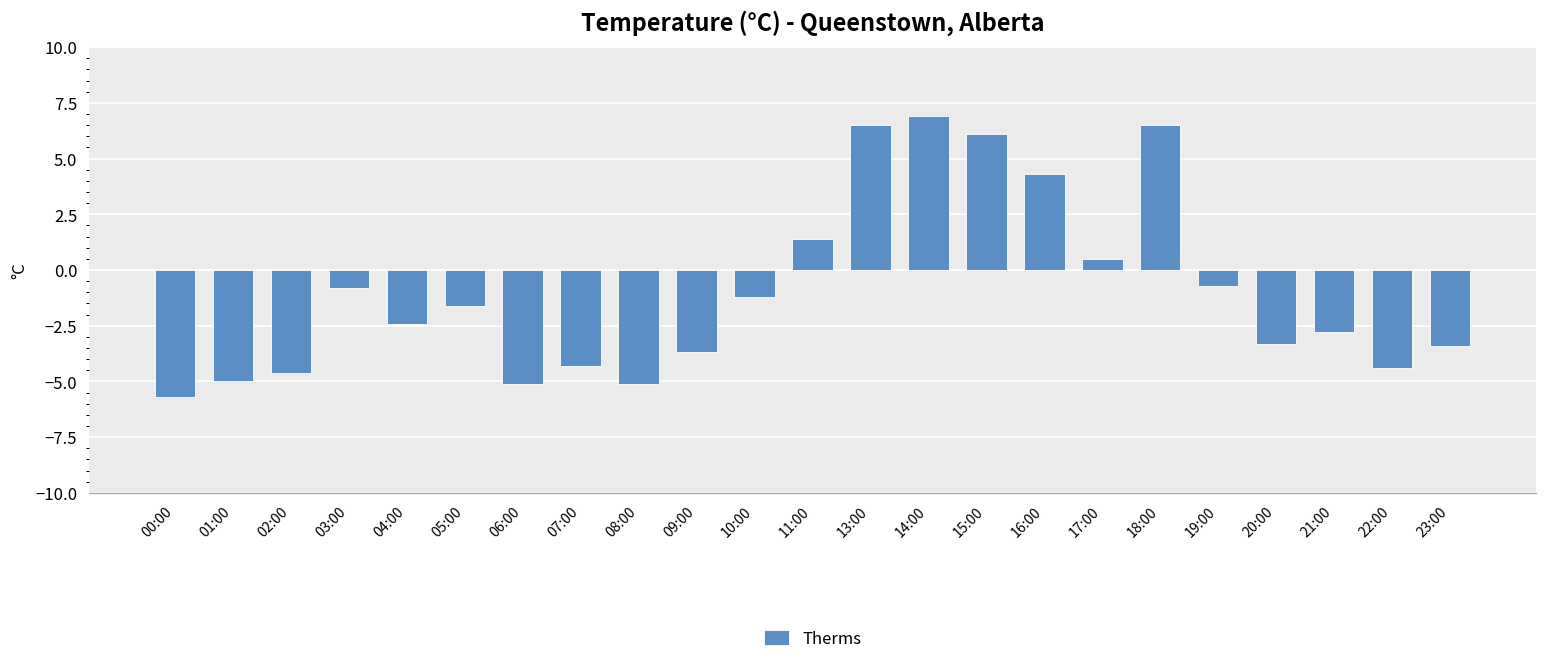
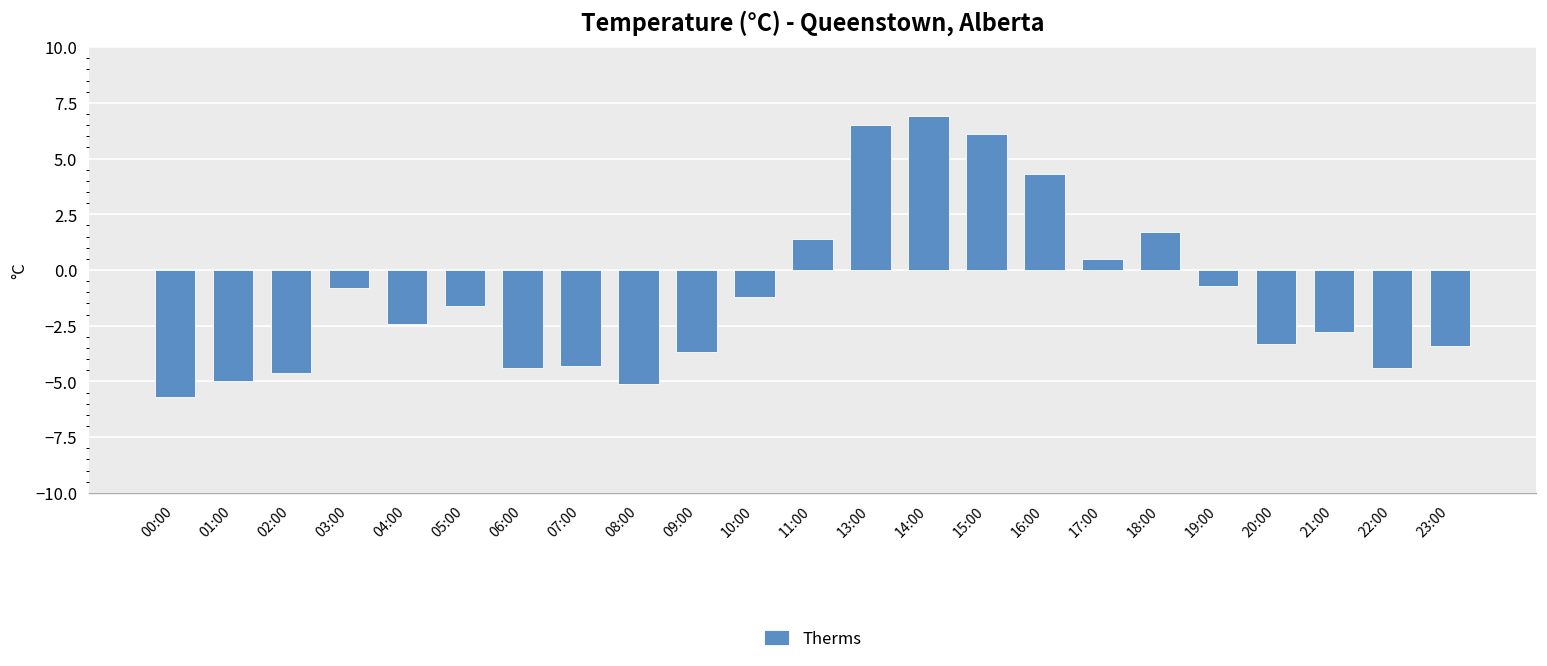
06:00: -5.1 -> -4.4
18:00: 6.5 -> 1.7
